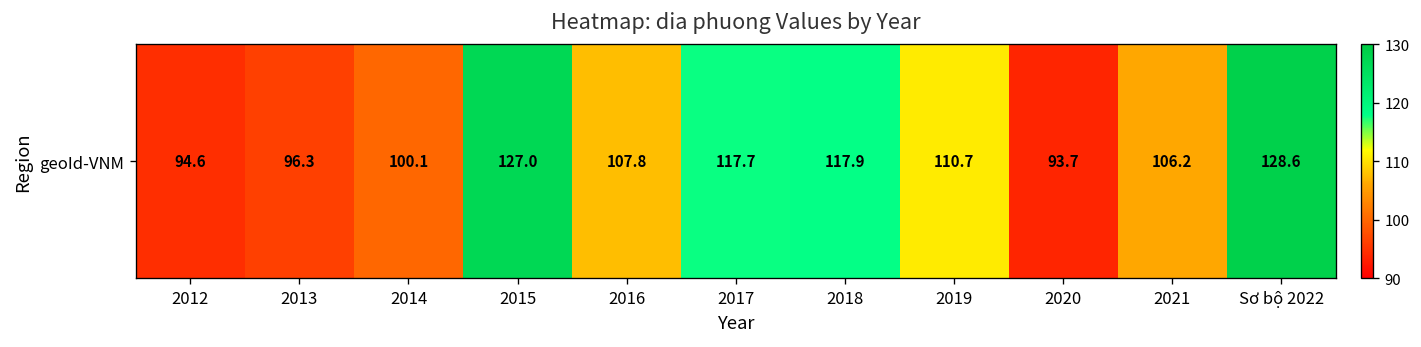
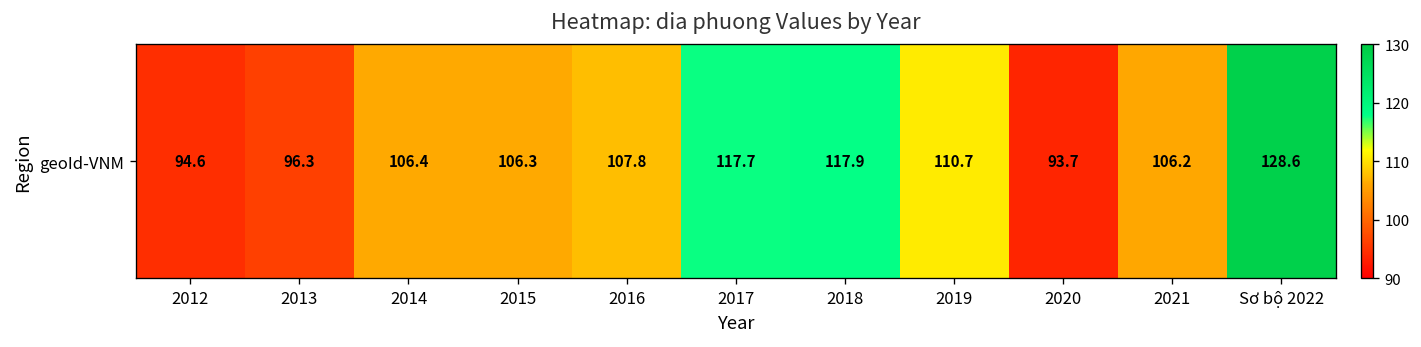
geoId-VNM, 2014: 100.1 -> 106.4
geoId-VNM, 2015: 127.0 -> 106.3
